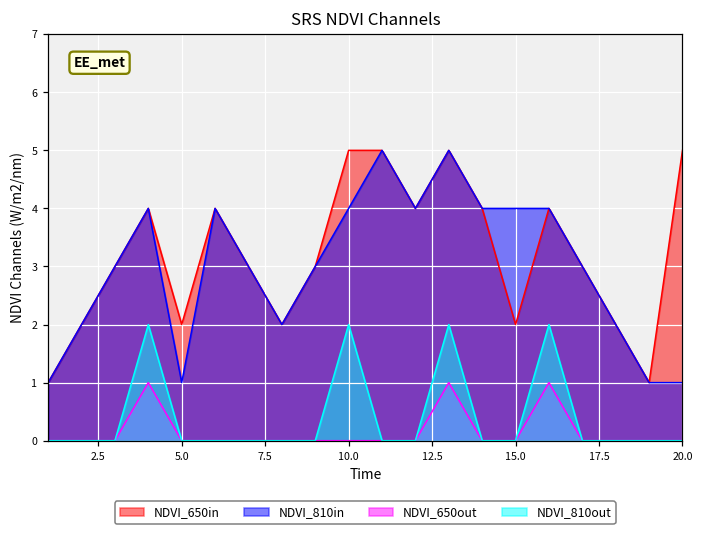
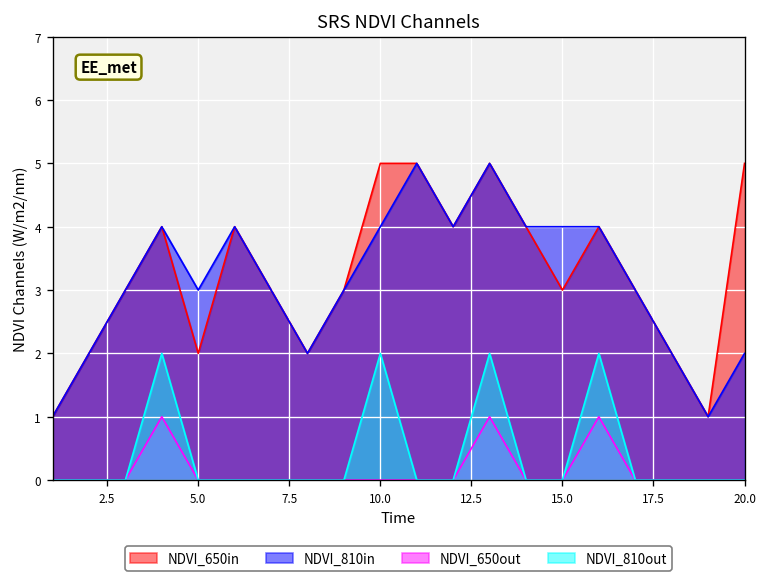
NDVI_810in, 5.0: 1 -> 3
NDVI_650in, 15.0: 2 -> 3
NDVI_810in, 20.0: 1 -> 2
